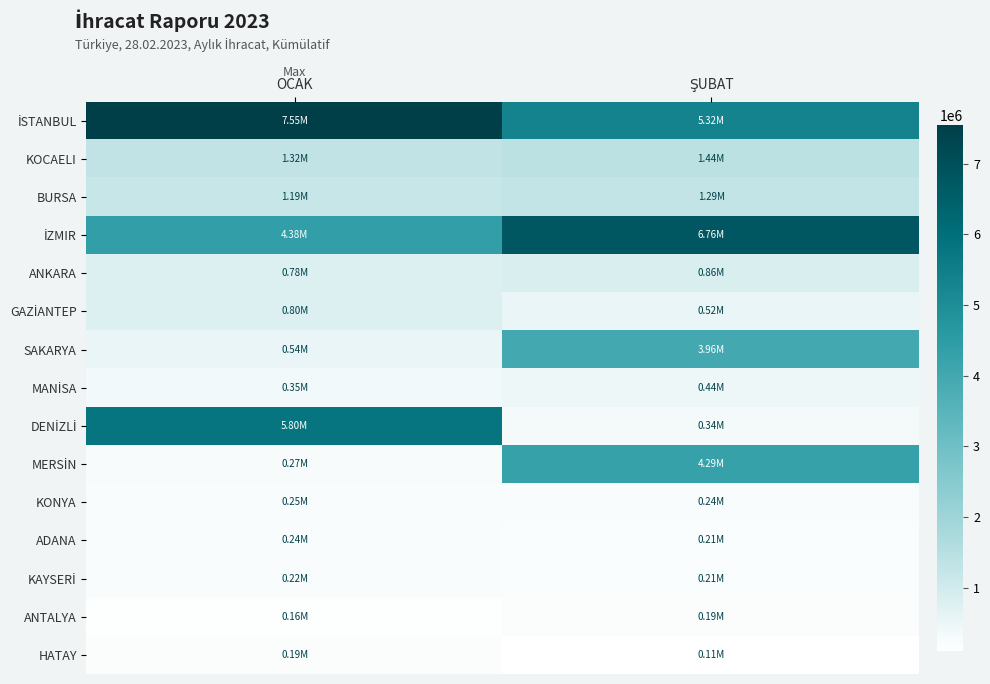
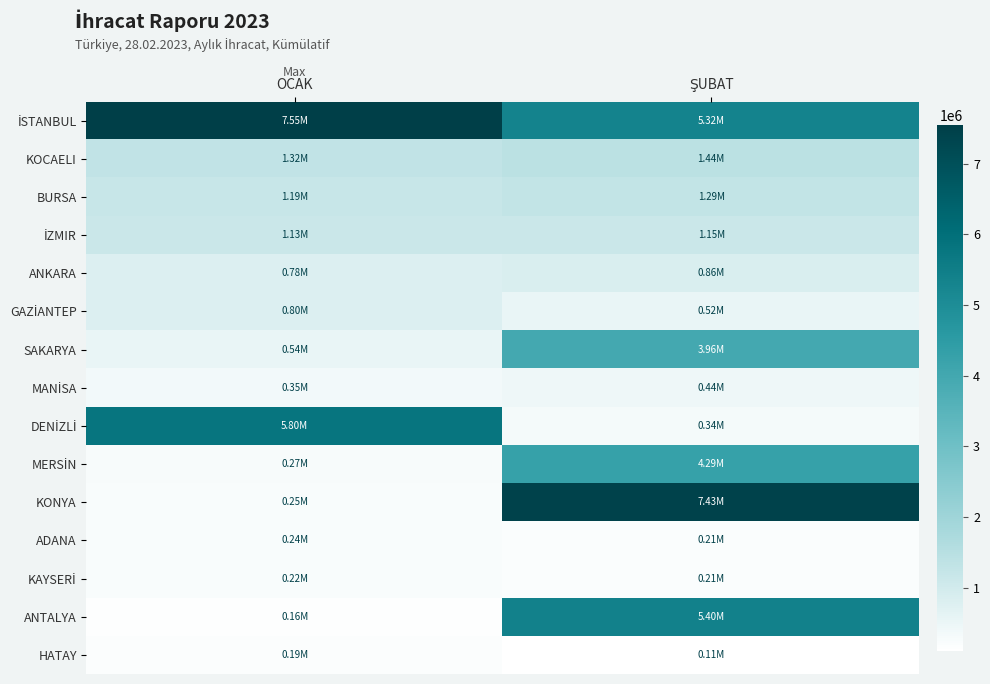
İZMIR, OCAK: 4.38M -> 1.13M
İZMIR, ŞUBAT: 6.76M -> 1.15M
KONYA, ŞUBAT: 0.24M -> 7.43M
ANTALYA, ŞUBAT: 0.19M -> 5.40M
